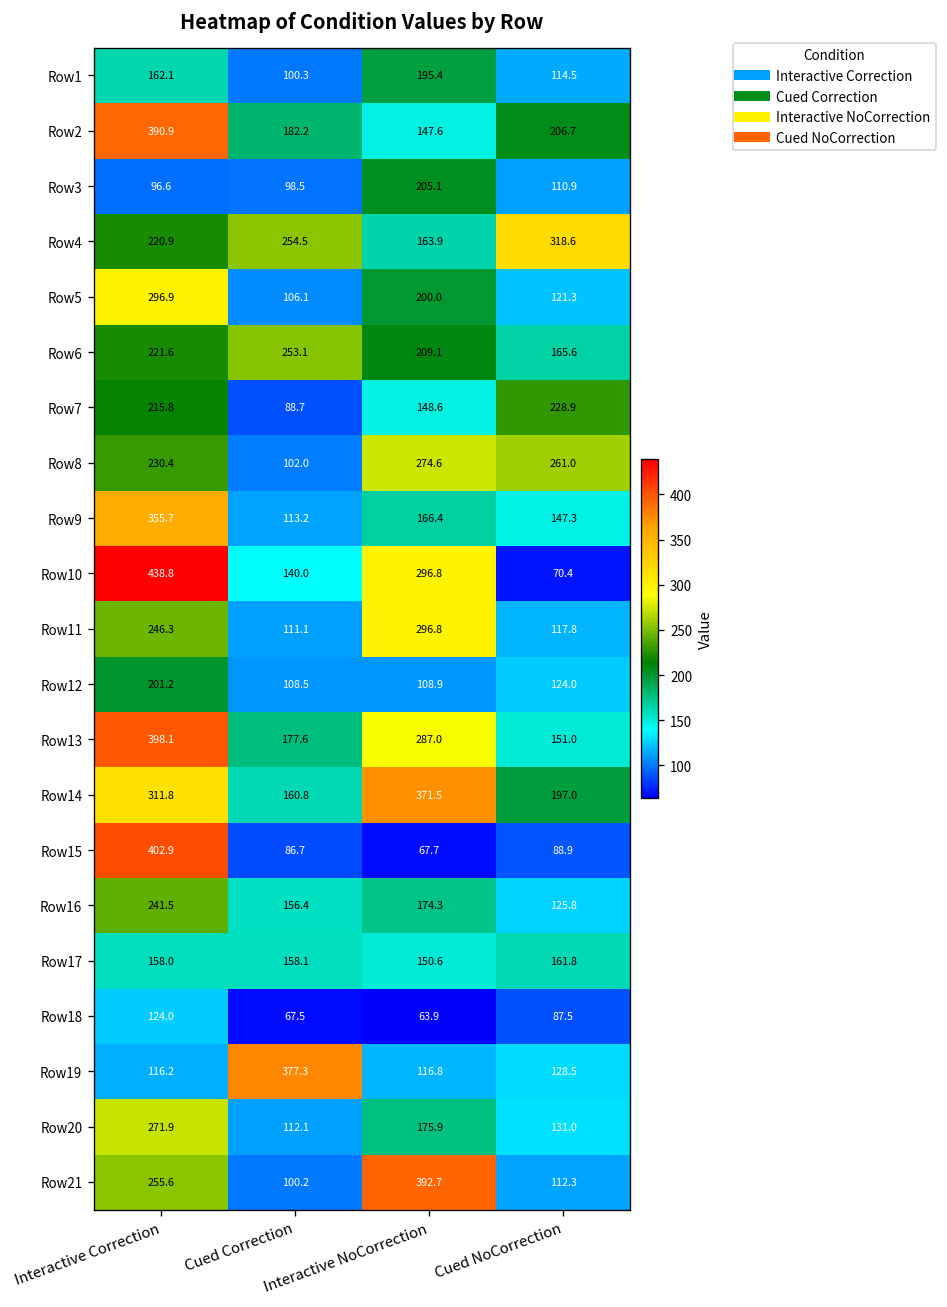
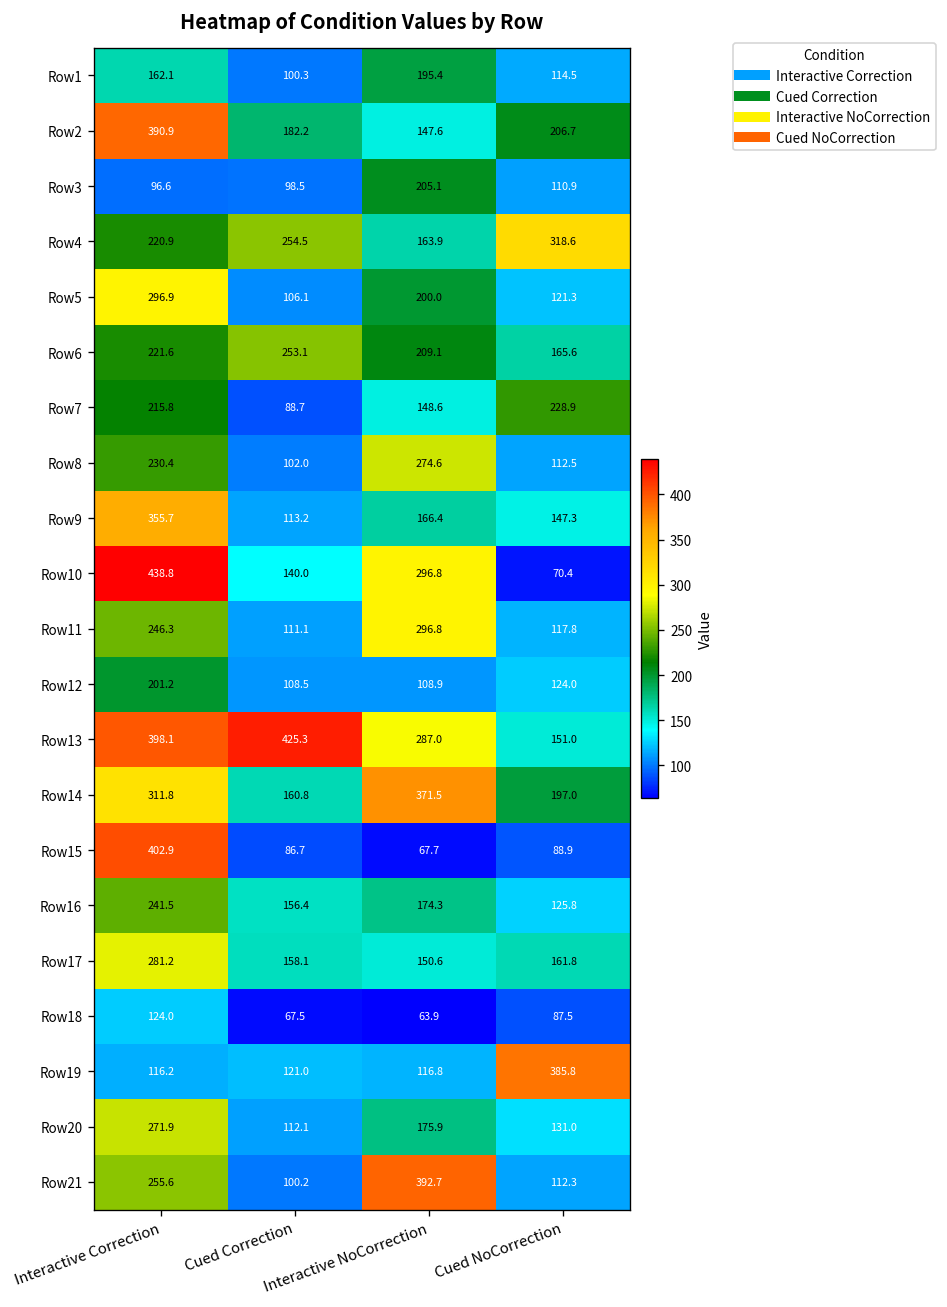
Row8, Cued NoCorrection: 261.0 -> 112.5
Row13, Cued Correction: 177.6 -> 425.3
Row17, Interactive Correction: 158.0 -> 281.2
Row19, Cued Correction: 377.3 -> 121.0
Row19, Cued NoCorrection: 128.5 -> 385.8
